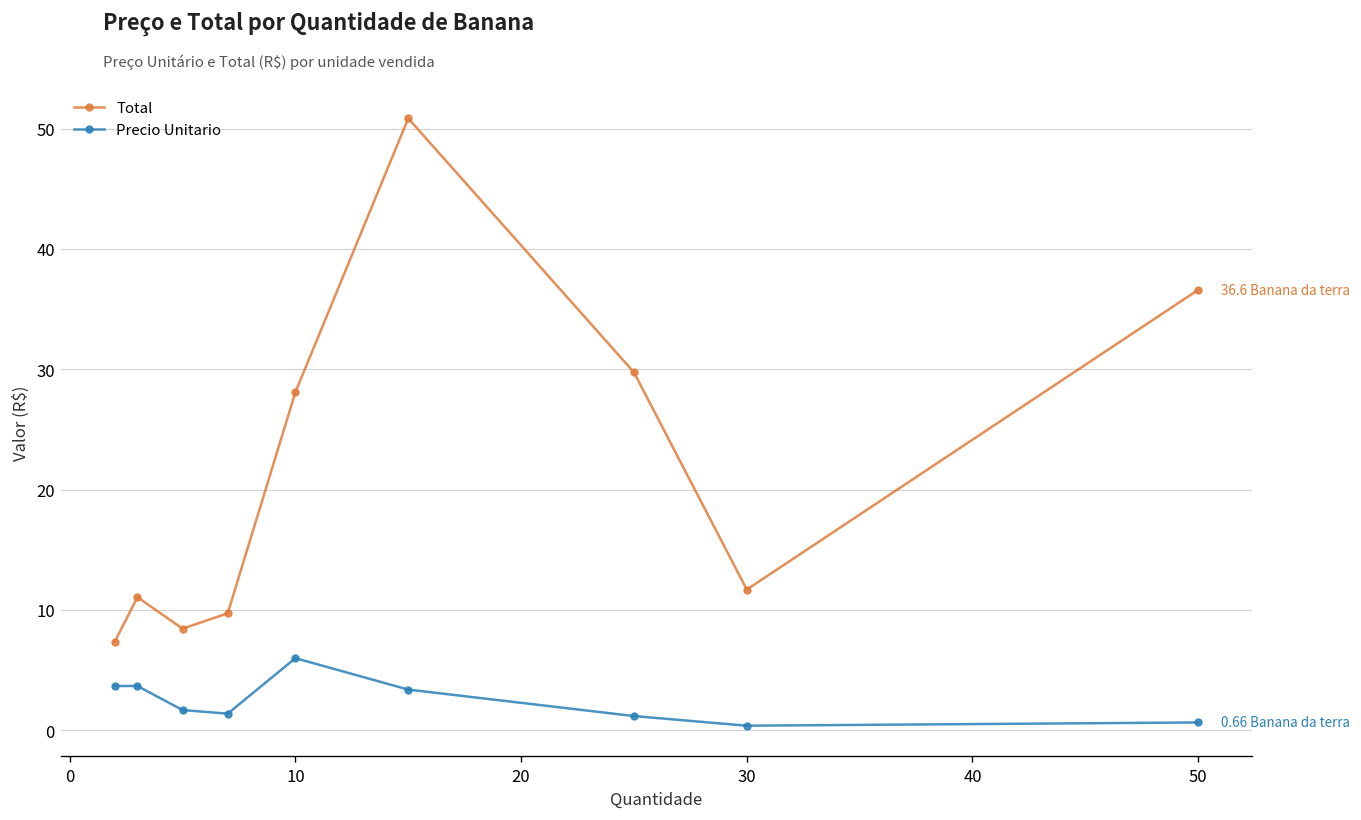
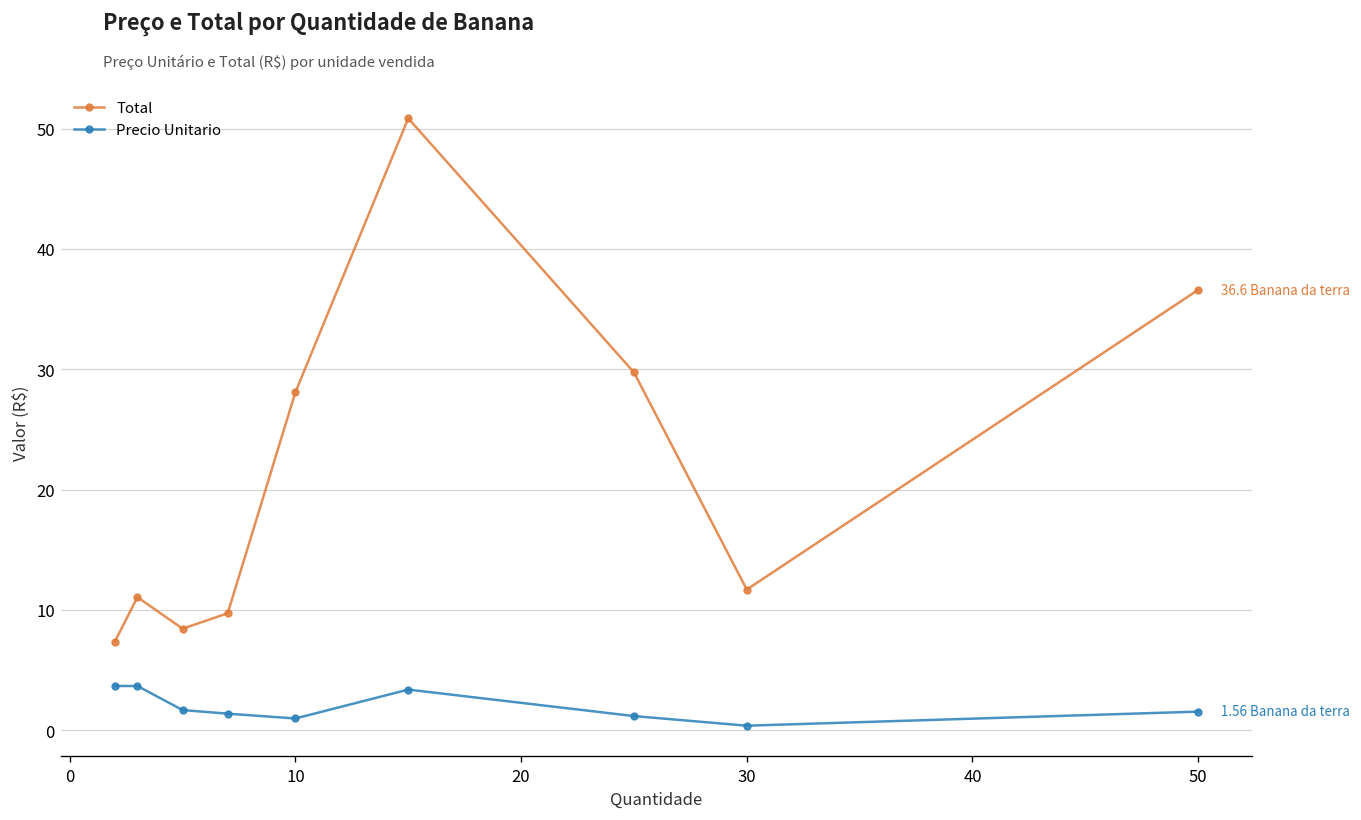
Precio Unitario, 10: 6.0 -> 1.0
Precio Unitario, 50: 0.66 -> 1.56
